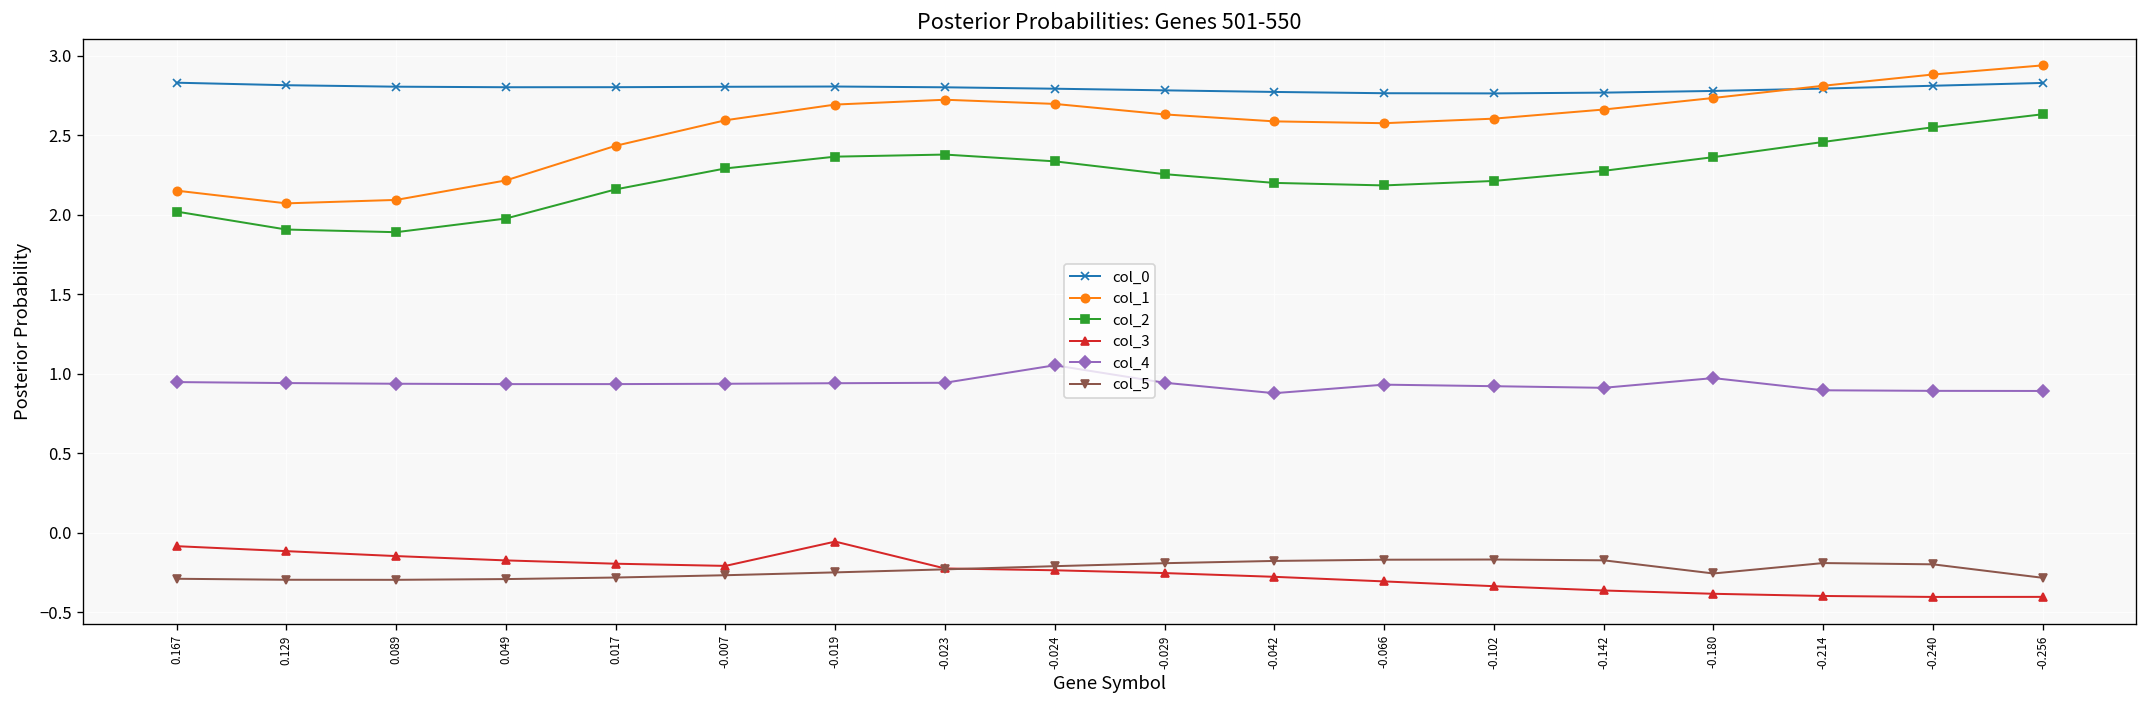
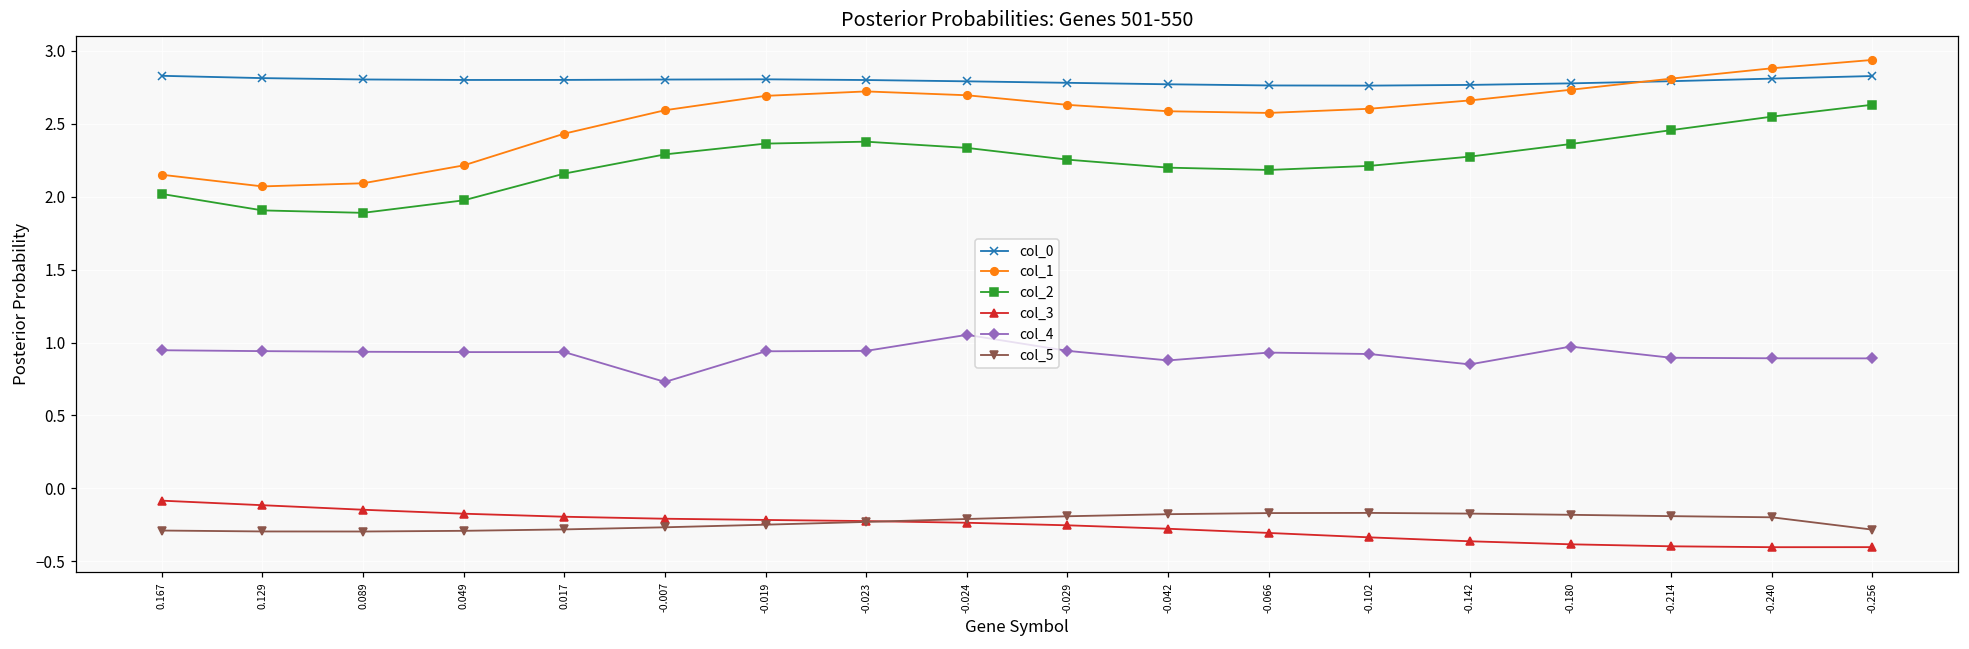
col_4, -0.007: 0.94 -> 0.73
col_3, -0.019: -0.06 -> -0.22
col_4, -0.142: 0.91 -> 0.85
col_5, -0.180: -0.26 -> -0.18
